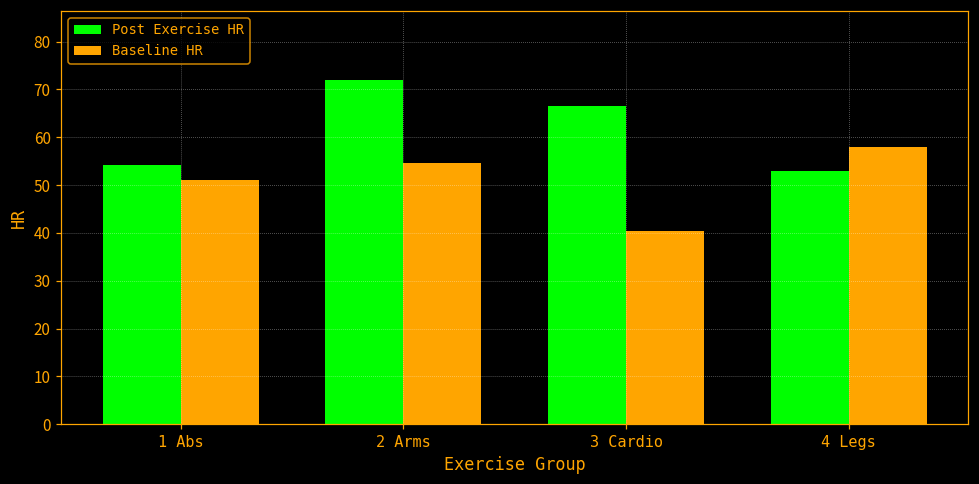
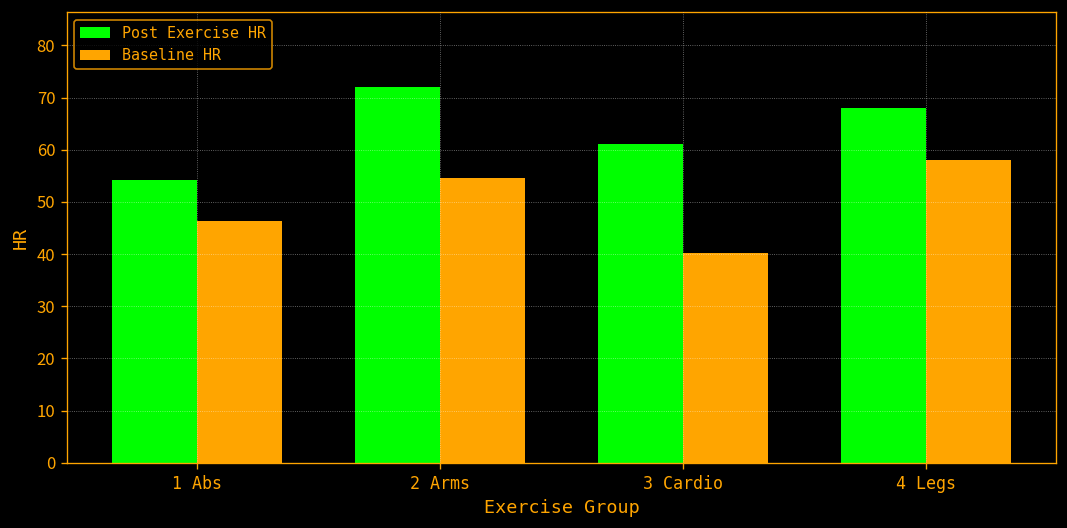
Baseline HR, 1 Abs: 51 -> 46
Post Exercise HR, 3 Cardio: 67 -> 61
Post Exercise HR, 4 Legs: 53 -> 68
